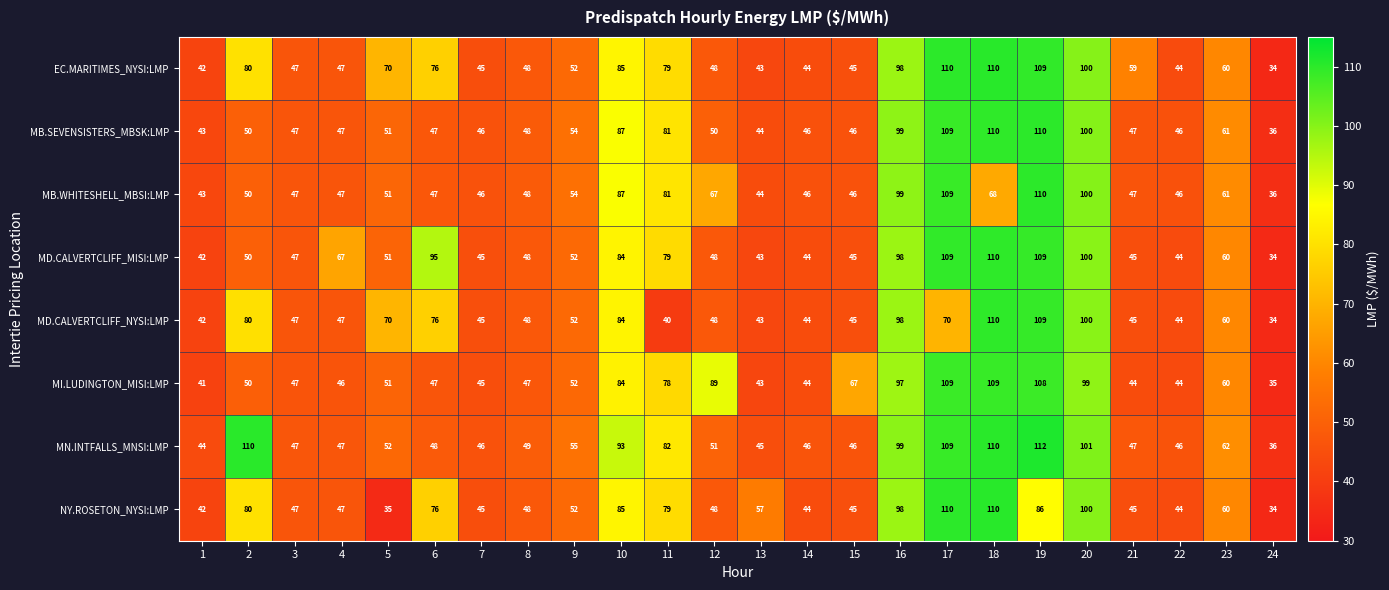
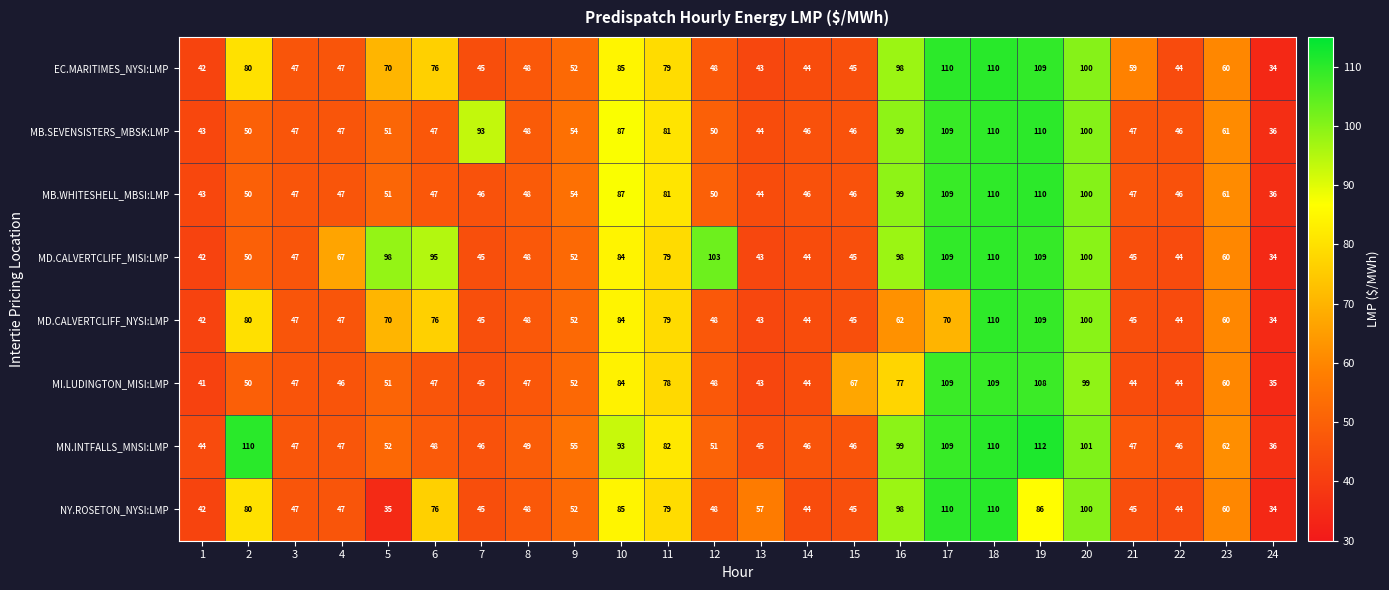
MB.SEVENSISTERS_MBSK:LMP, 7: 46 -> 93
MB.WHITESHELL_MBSI:LMP, 12: 67 -> 50
MB.WHITESHELL_MBSI:LMP, 18: 68 -> 110
MD.CALVERTCLIFF_MISI:LMP, 5: 51 -> 98
MD.CALVERTCLIFF_MISI:LMP, 12: 48 -> 103
MD.CALVERTCLIFF_NYSI:LMP, 11: 40 -> 79
MD.CALVERTCLIFF_NYSI:LMP, 16: 98 -> 62
MI.LUDINGTON_MISI:LMP, 12: 89 -> 48
MI.LUDINGTON_MISI:LMP, 16: 97 -> 77
